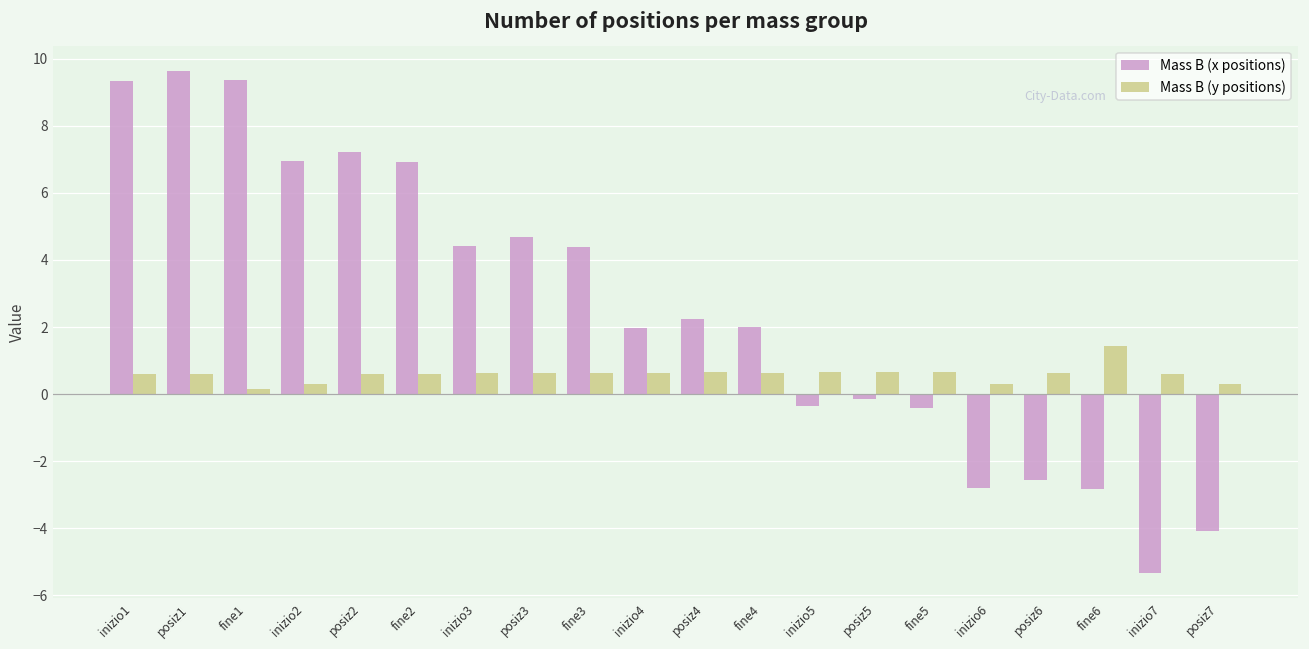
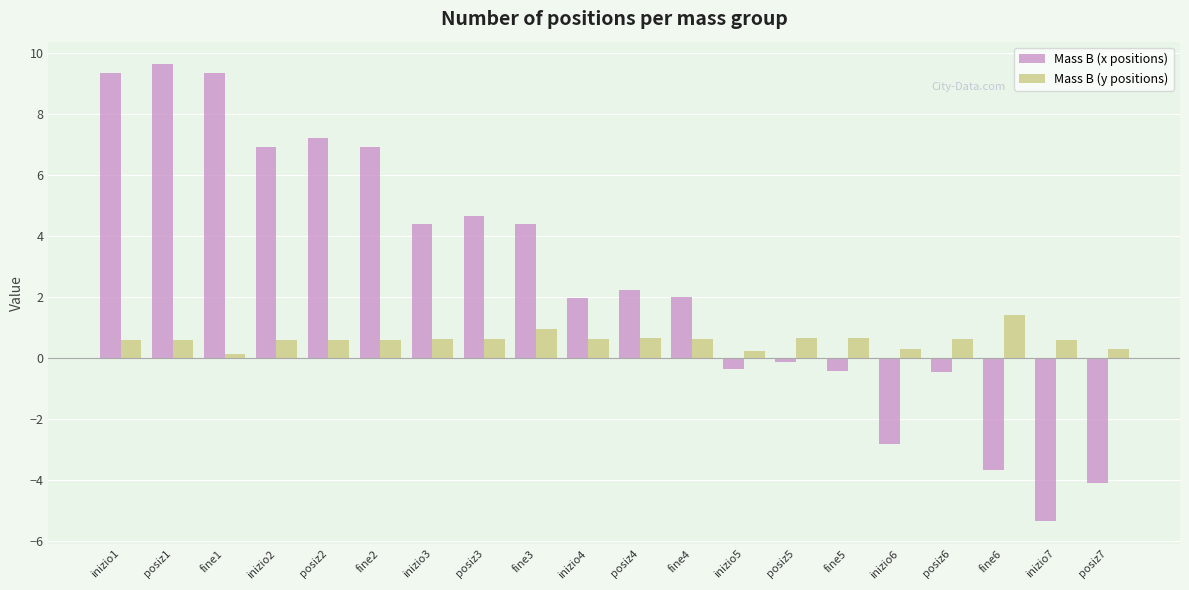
Mass B (y positions), inizio2: 0.3 -> 0.6
Mass B (y positions), fine3: 0.6 -> 1.0
Mass B (y positions), inizio5: 0.7 -> 0.2
Mass B (x positions), posiz6: -2.6 -> -0.4
Mass B (x positions), fine6: -2.8 -> -3.7
